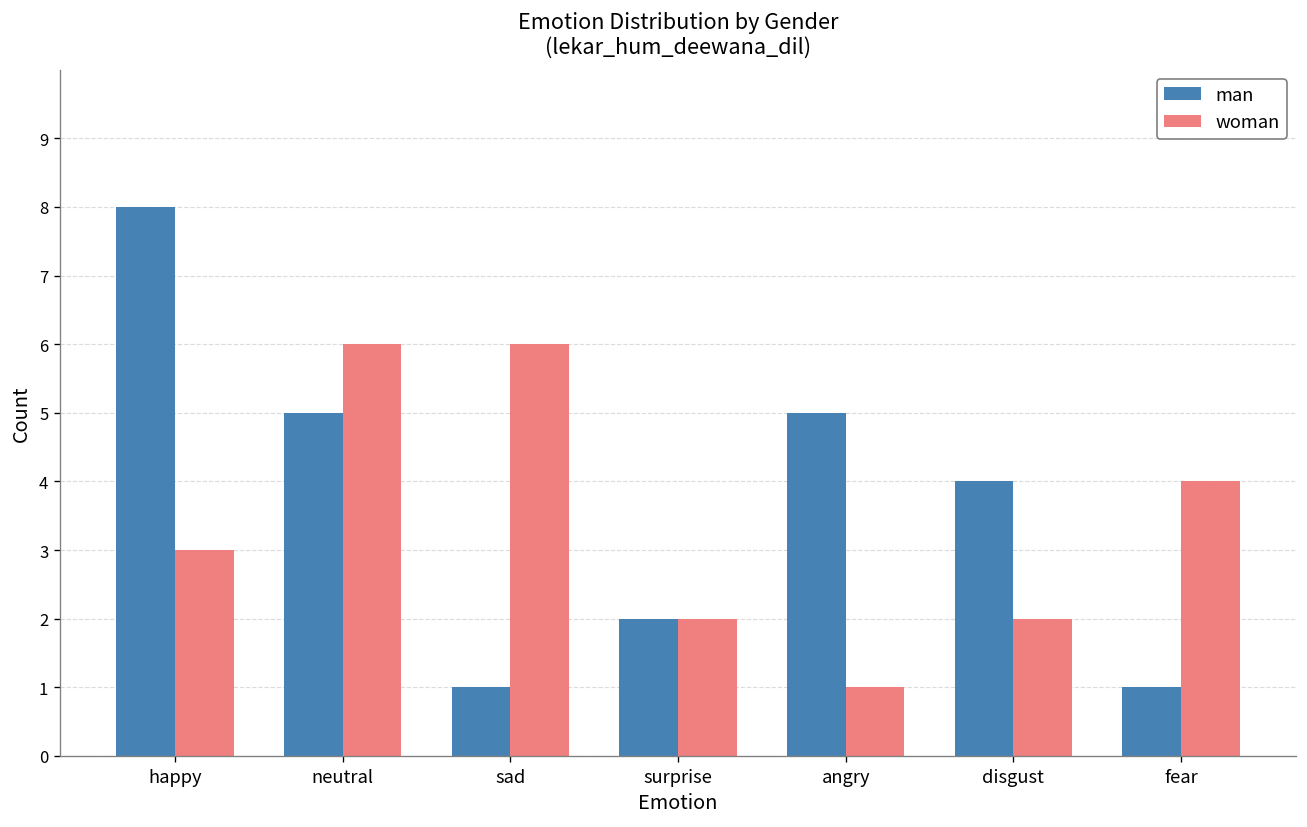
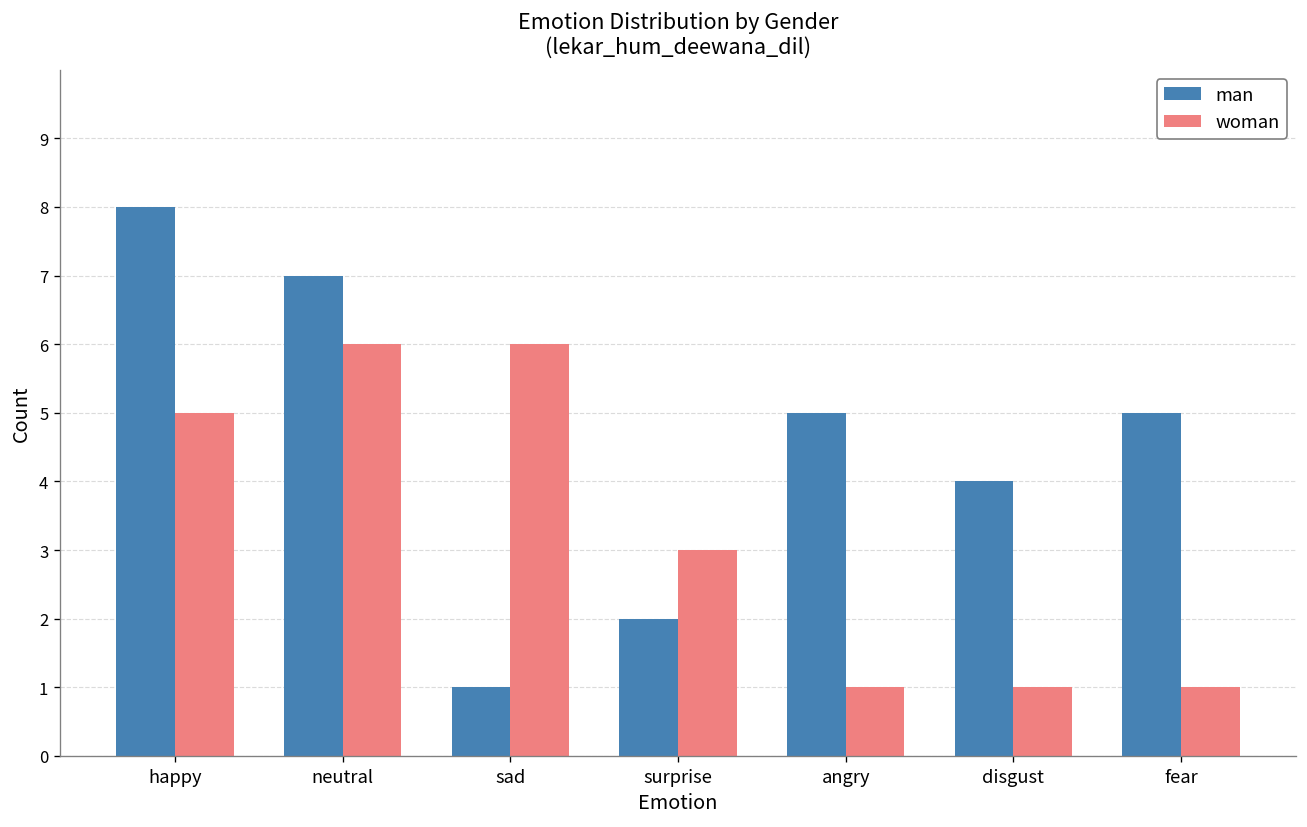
woman, happy: 3 -> 5
man, neutral: 5 -> 7
woman, surprise: 2 -> 3
woman, disgust: 2 -> 1
man, fear: 1 -> 5
woman, fear: 4 -> 1
